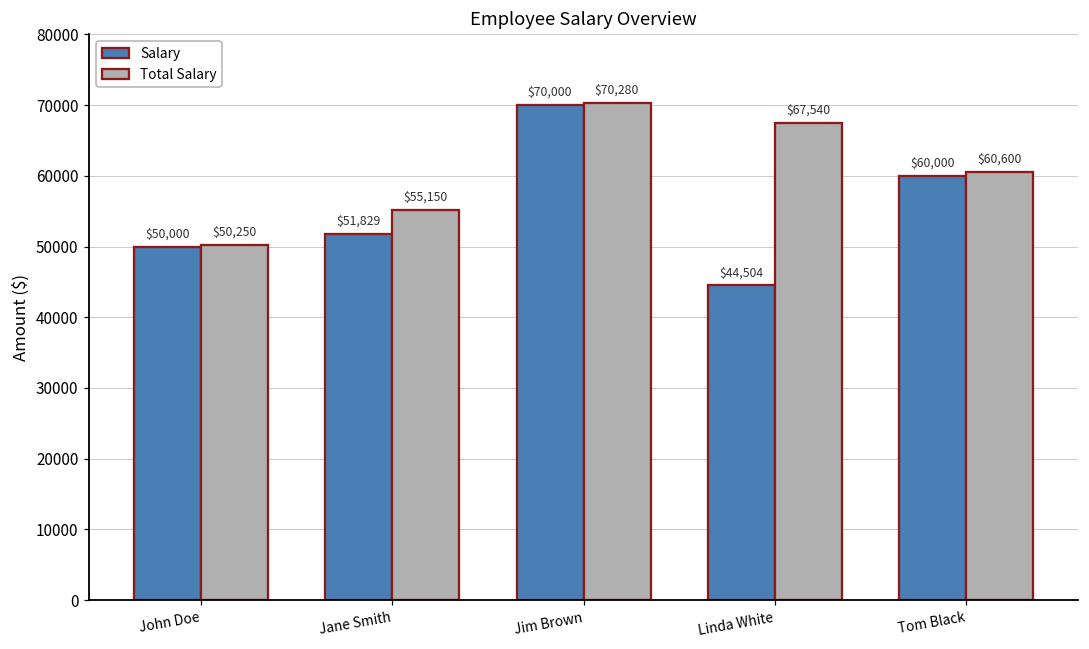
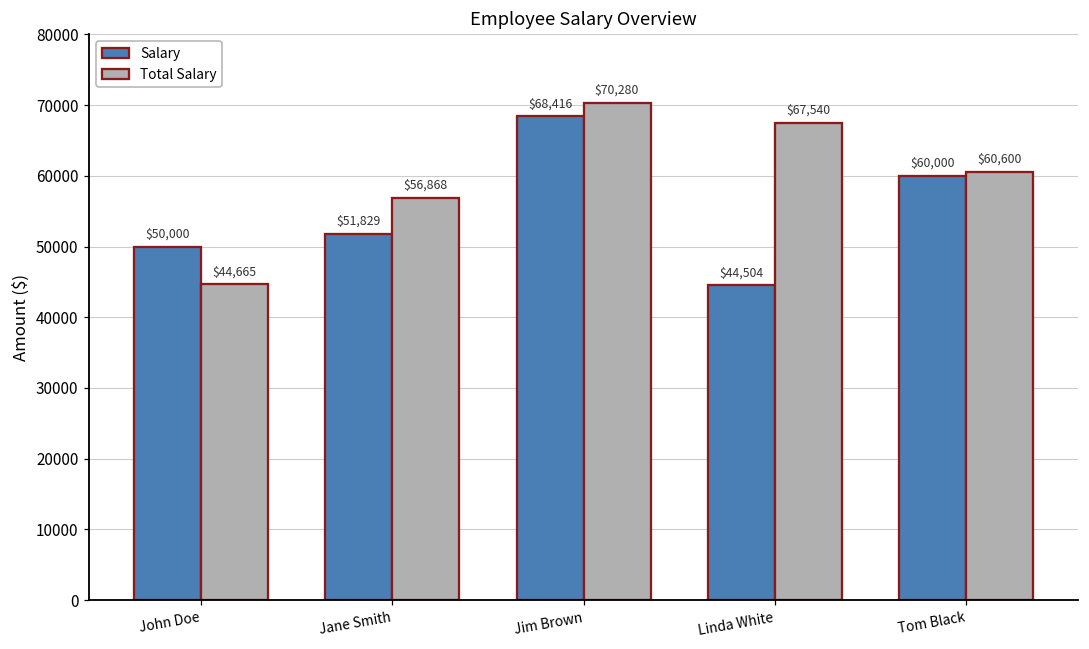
Total Salary, John Doe: $50,250 -> $44,665
Total Salary, Jane Smith: $55,150 -> $56,868
Salary, Jim Brown: $70,000 -> $68,416
